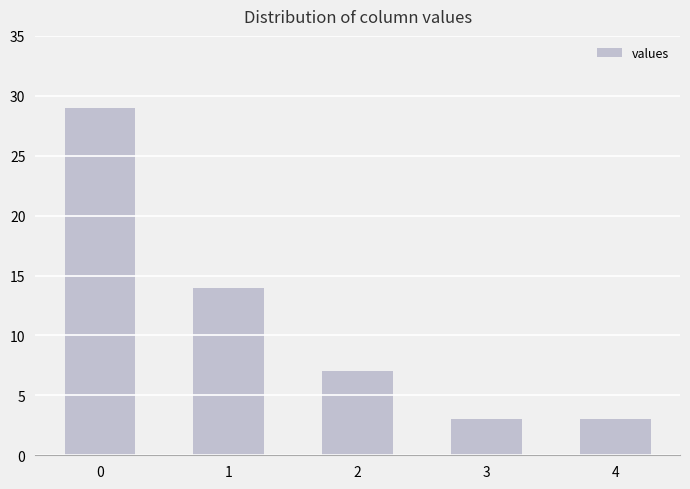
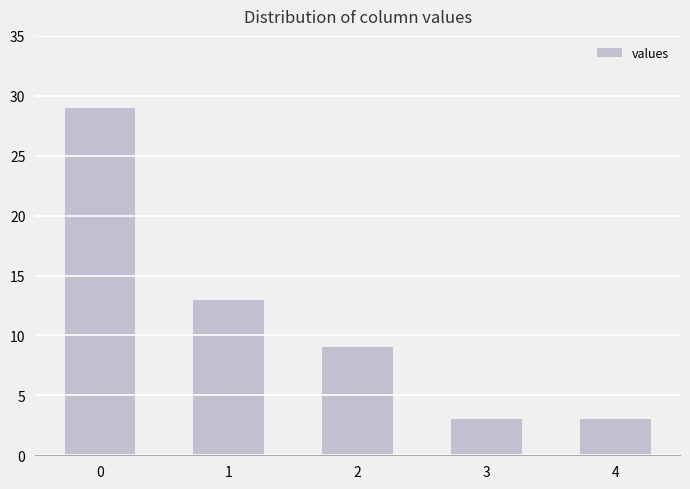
1: 14 -> 13
2: 7 -> 9
